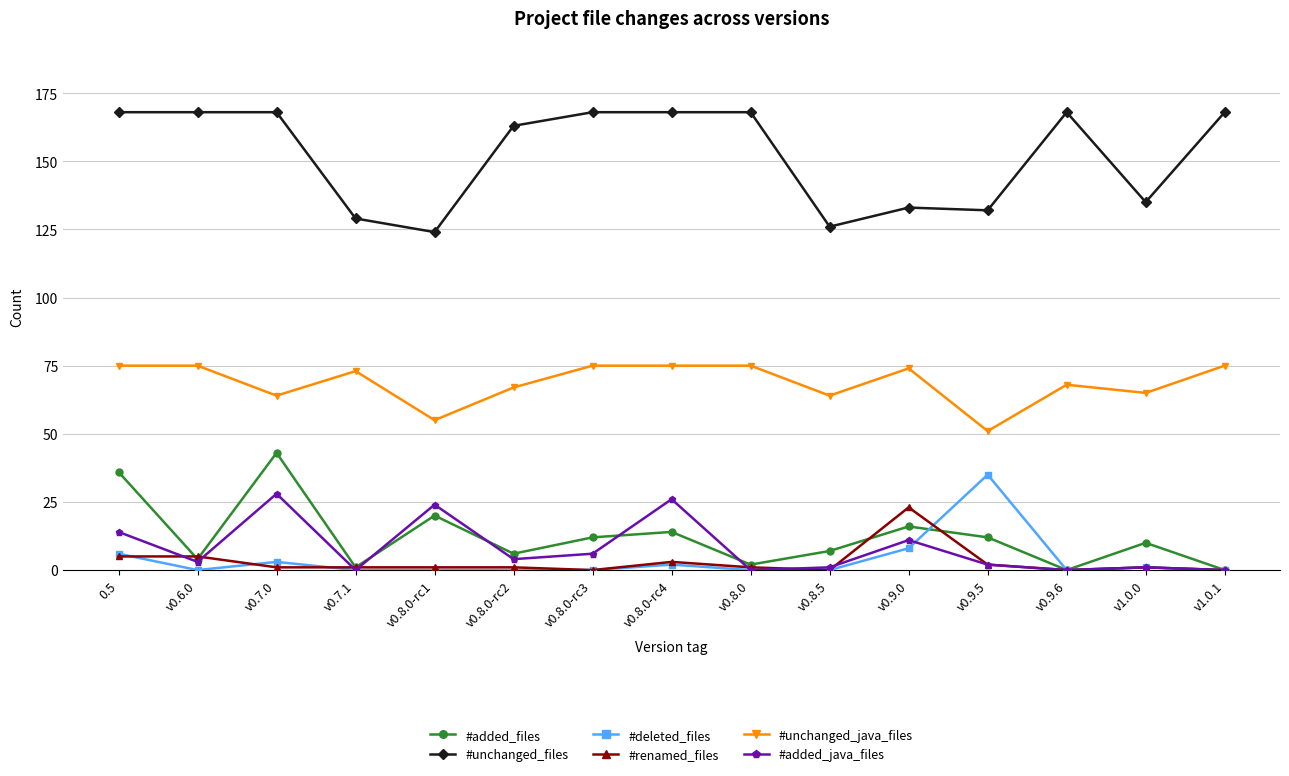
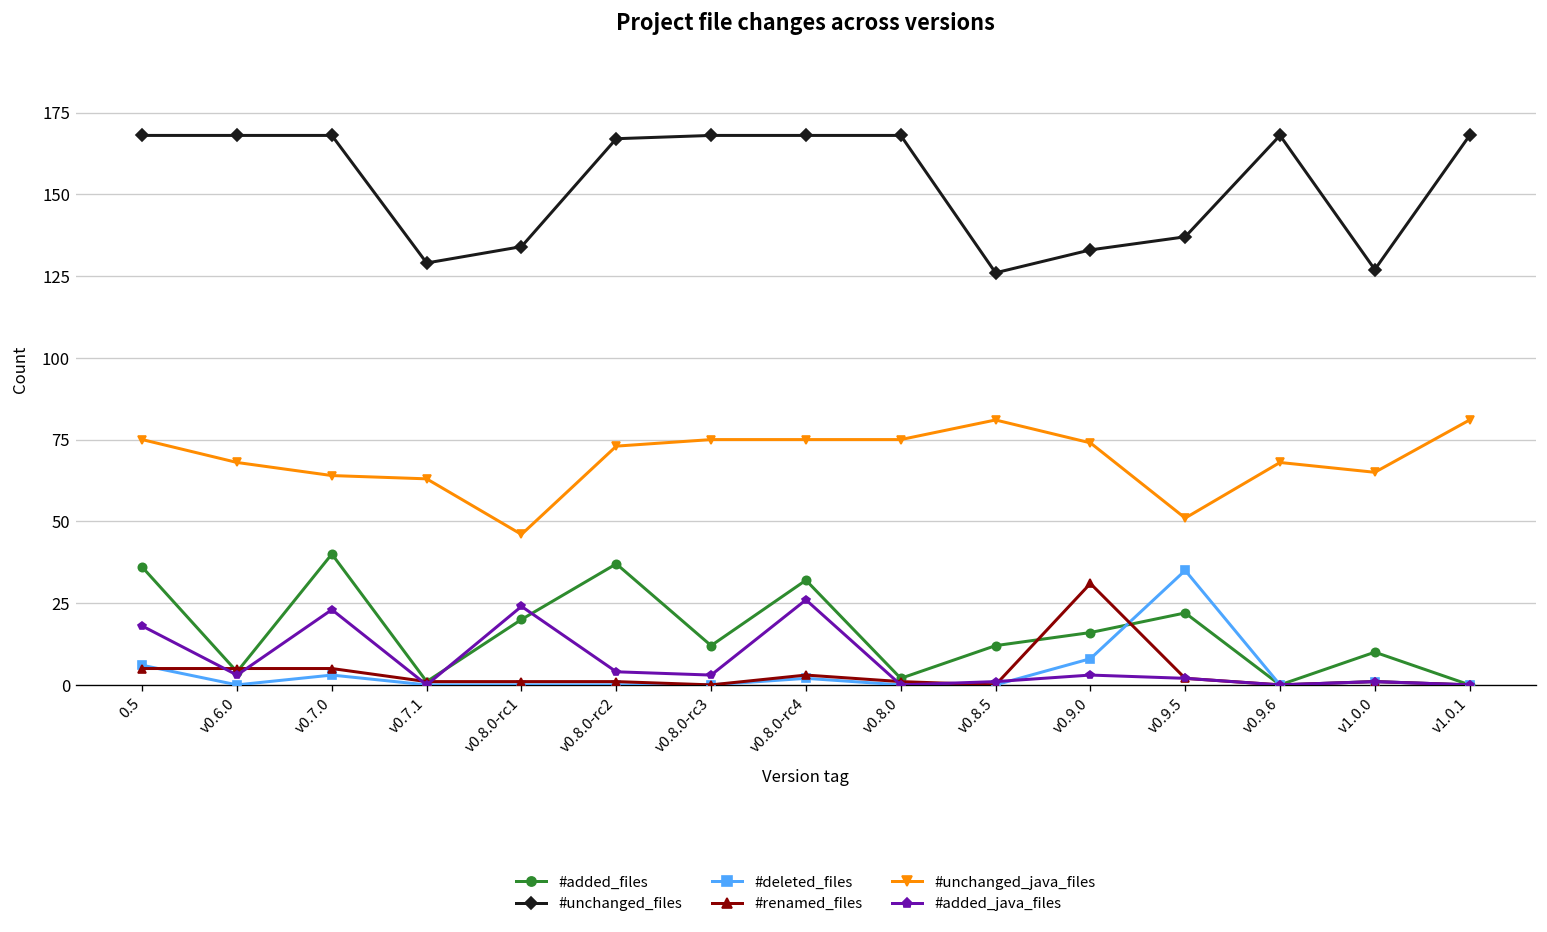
#added_java_files, 0.5: 14 -> 18
#unchanged_java_files, v0.6.0: 75 -> 68
#added_files, v0.7.0: 43 -> 40
#renamed_files, v0.7.0: 1 -> 5
#added_java_files, v0.7.0: 28 -> 23
#unchanged_java_files, v0.7.1: 73 -> 63
#unchanged_files, v0.8.0-rc1: 124 -> 134
#unchanged_java_files, v0.8.0-rc1: 55 -> 46
#added_files, v0.8.0-rc2: 6 -> 37
#unchanged_files, v0.8.0-rc2: 163 -> 167
#unchanged_java_files, v0.8.0-rc2: 67 -> 73
#added_java_files, v0.8.0-rc3: 6 -> 3
#added_files, v0.8.0-rc4: 14 -> 32
#added_files, v0.8.5: 7 -> 12
#unchanged_java_files, v0.8.5: 64 -> 81
#renamed_files, v0.9.0: 23 -> 31
#added_java_files, v0.9.0: 11 -> 3
#added_files, v0.9.5: 12 -> 22
#unchanged_files, v0.9.5: 132 -> 137
#unchanged_files, v1.0.0: 135 -> 127
#unchanged_java_files, v1.0.1: 75 -> 81
